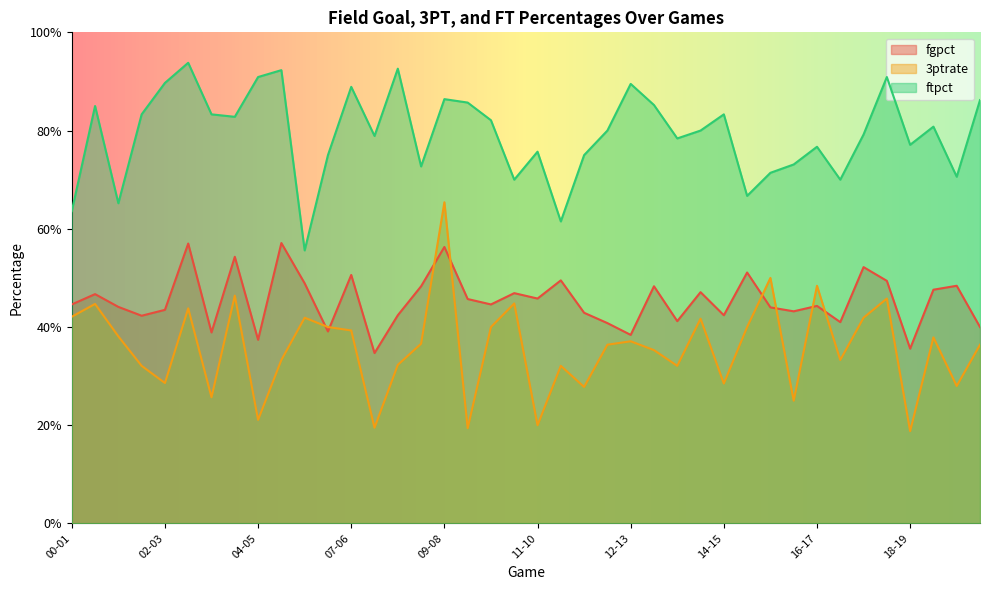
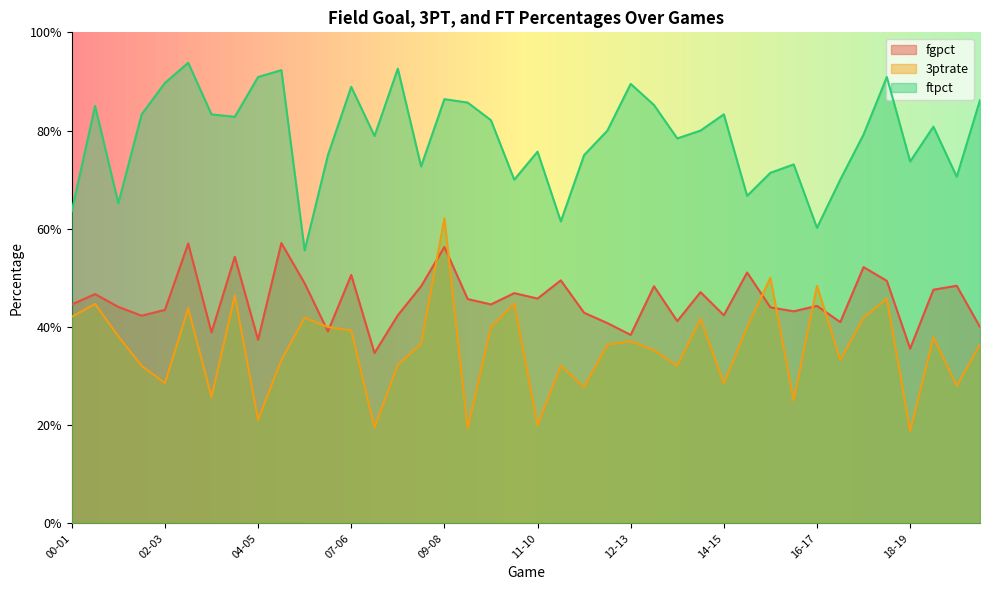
3ptrate, 09-08: 65% -> 62%
ftpct, 16-17: 77% -> 60%
ftpct, 18-19: 77% -> 74%
